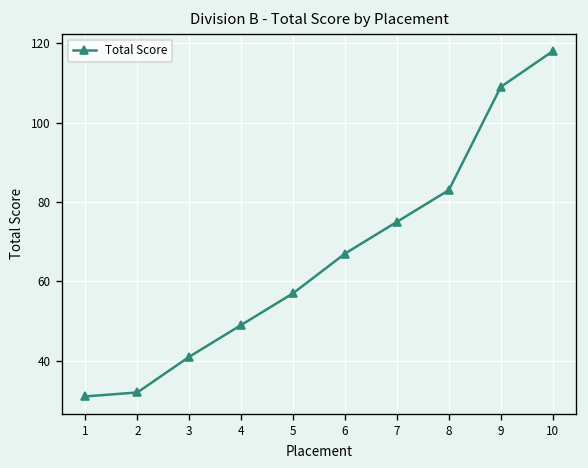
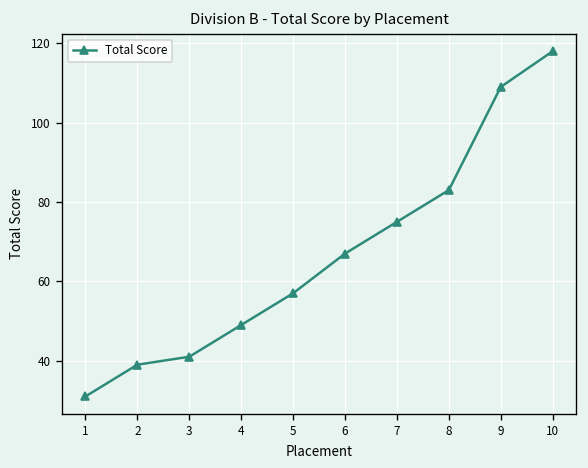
2: 32 -> 39
